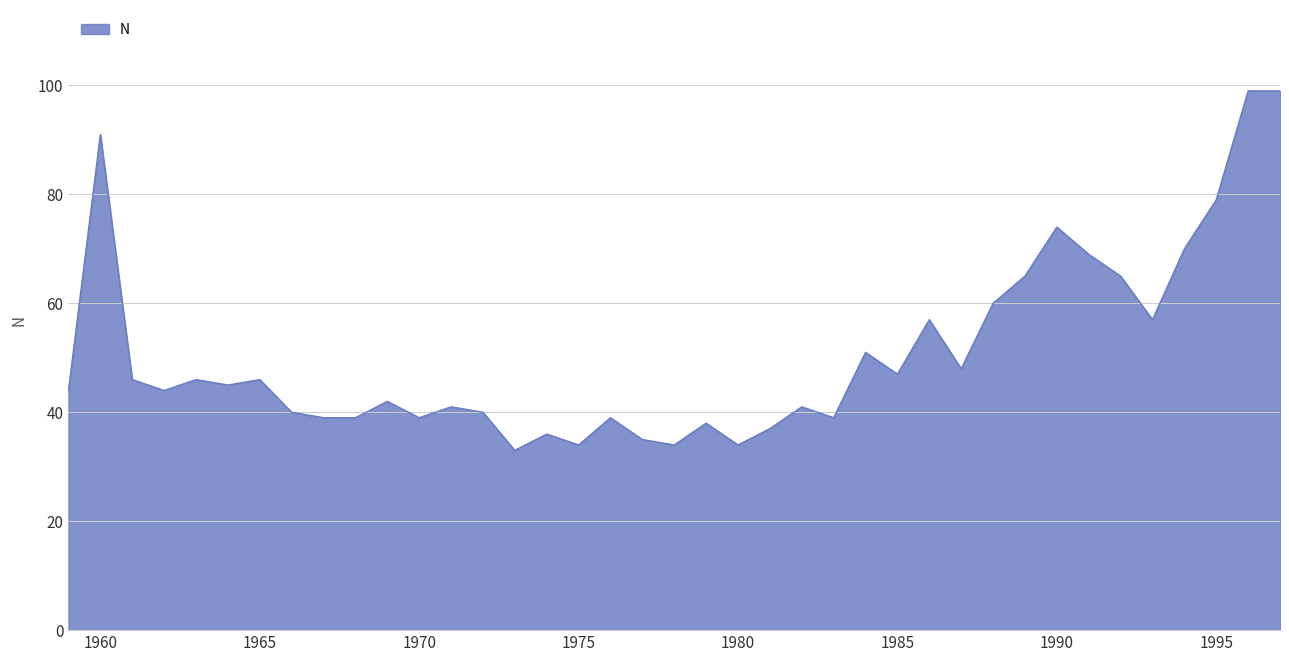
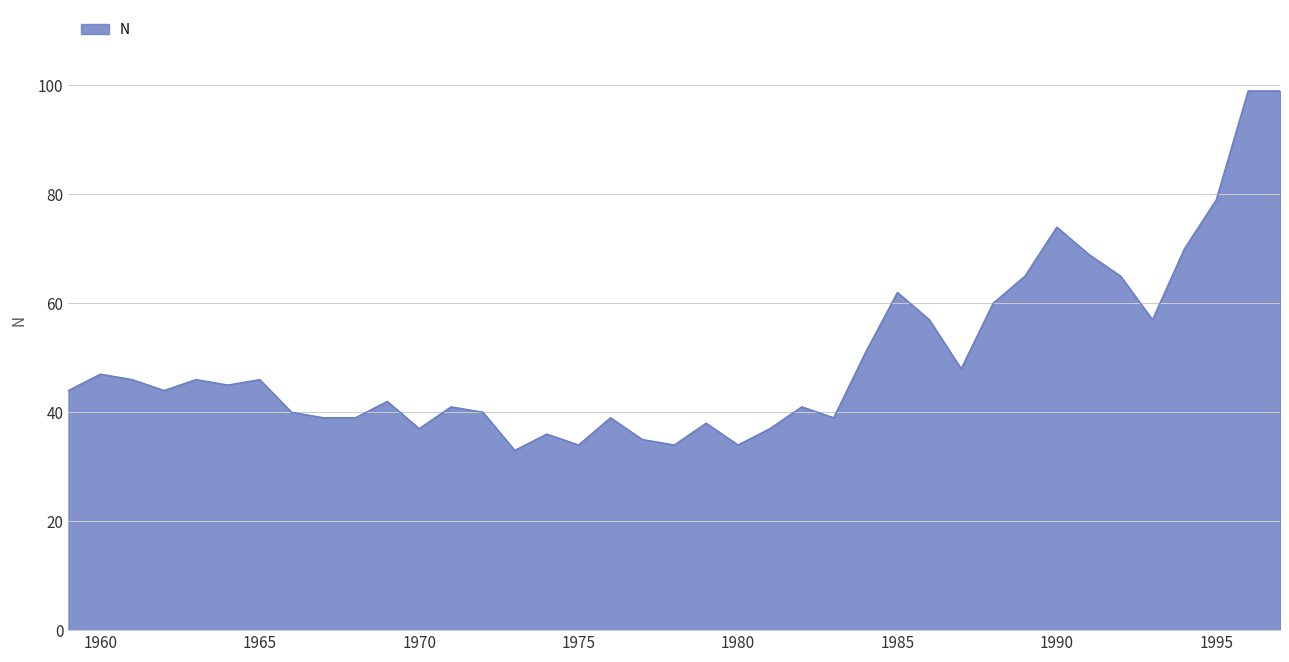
1960: 91 -> 47
1970: 39 -> 37
1985: 47 -> 62
